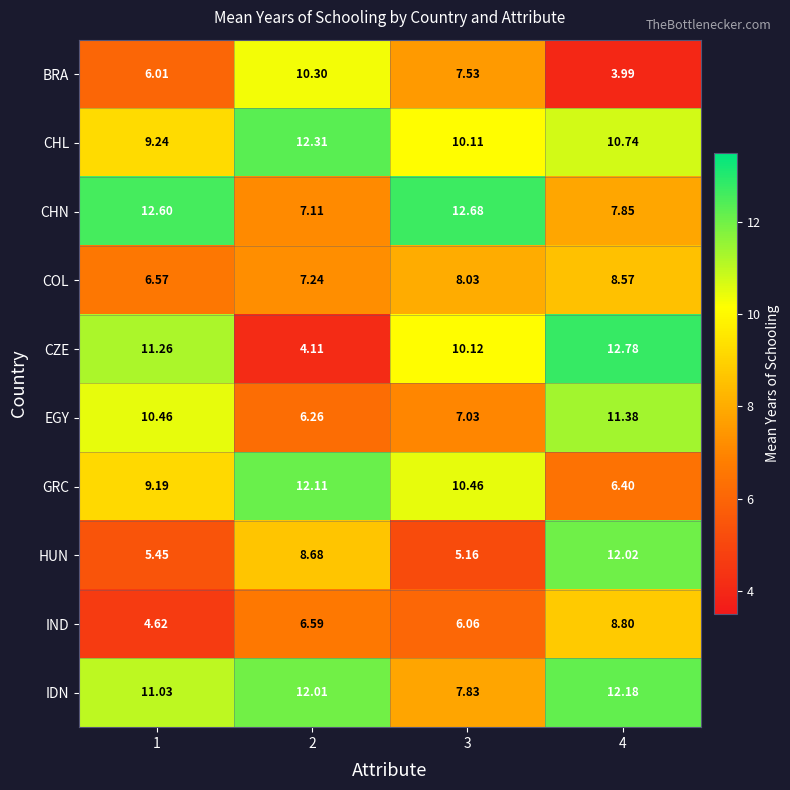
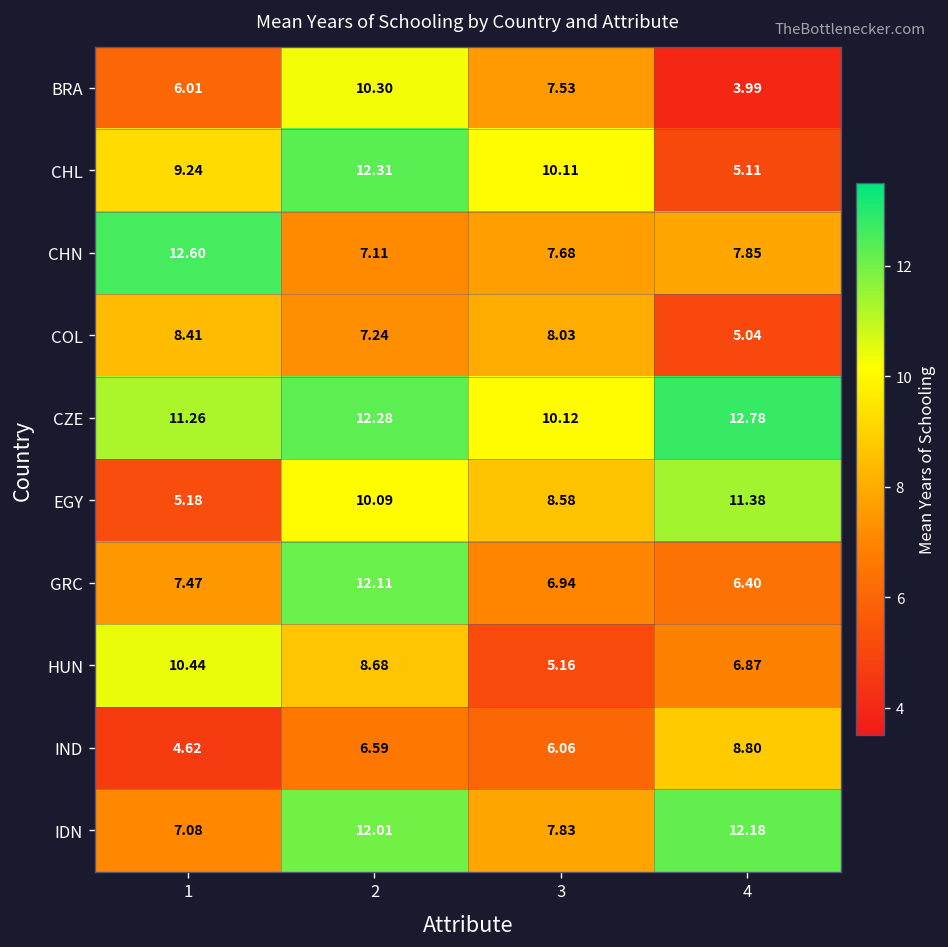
CHL, 4: 10.74 -> 5.11
CHN, 3: 12.68 -> 7.68
COL, 1: 6.57 -> 8.41
COL, 4: 8.57 -> 5.04
CZE, 2: 4.11 -> 12.28
EGY, 1: 10.46 -> 5.18
EGY, 2: 6.26 -> 10.09
EGY, 3: 7.03 -> 8.58
GRC, 1: 9.19 -> 7.47
GRC, 3: 10.46 -> 6.94
HUN, 1: 5.45 -> 10.44
HUN, 4: 12.02 -> 6.87
IDN, 1: 11.03 -> 7.08
